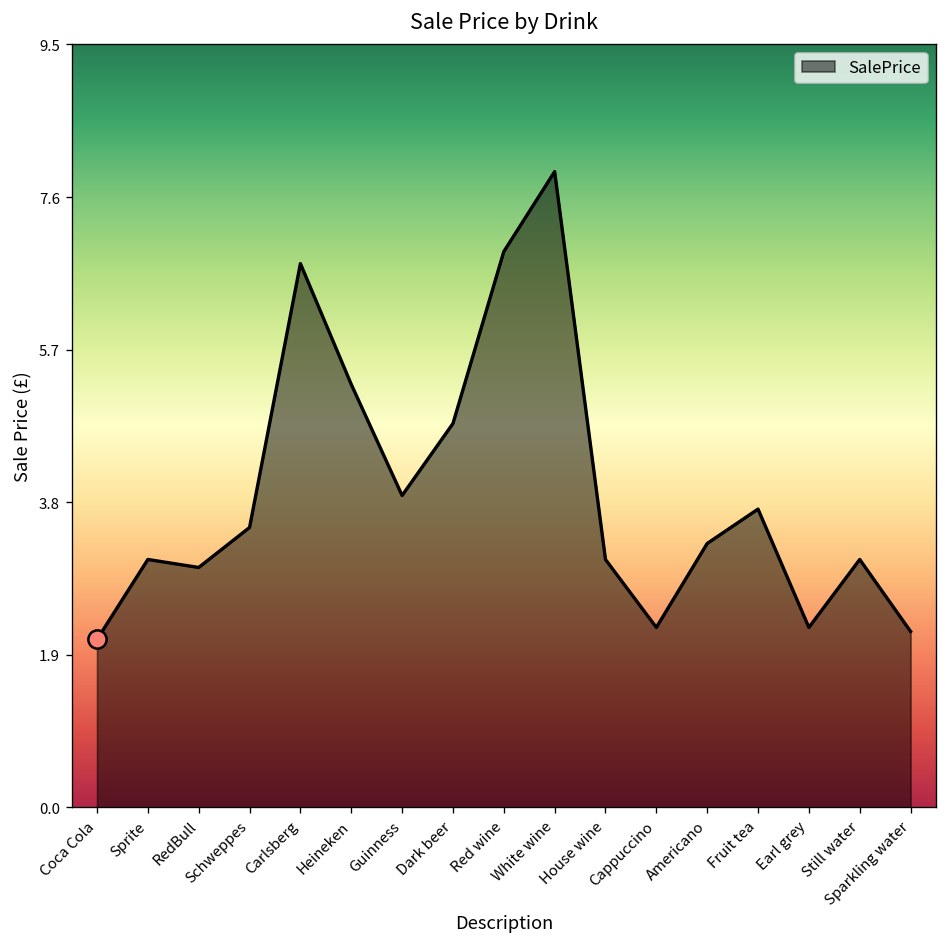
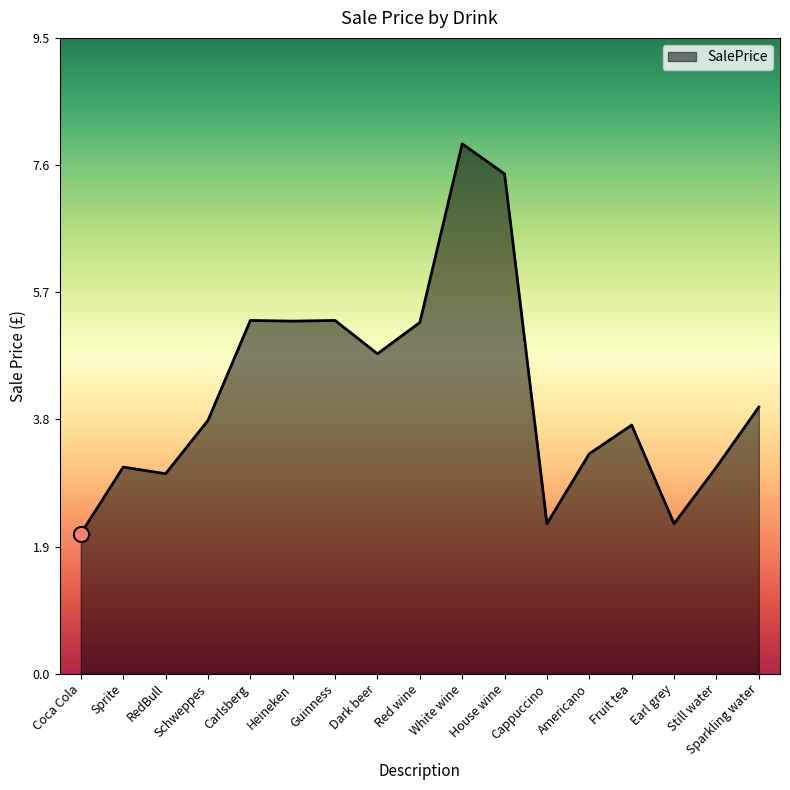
SalePrice, Schweppes: 3.5 -> 3.8
SalePrice, Carlsberg: 6.8 -> 5.3
SalePrice, Guinness: 3.9 -> 5.3
SalePrice, Red wine: 7.0 -> 5.3
SalePrice, House wine: 3.1 -> 7.5
SalePrice, Sparkling water: 2.2 -> 4.0
